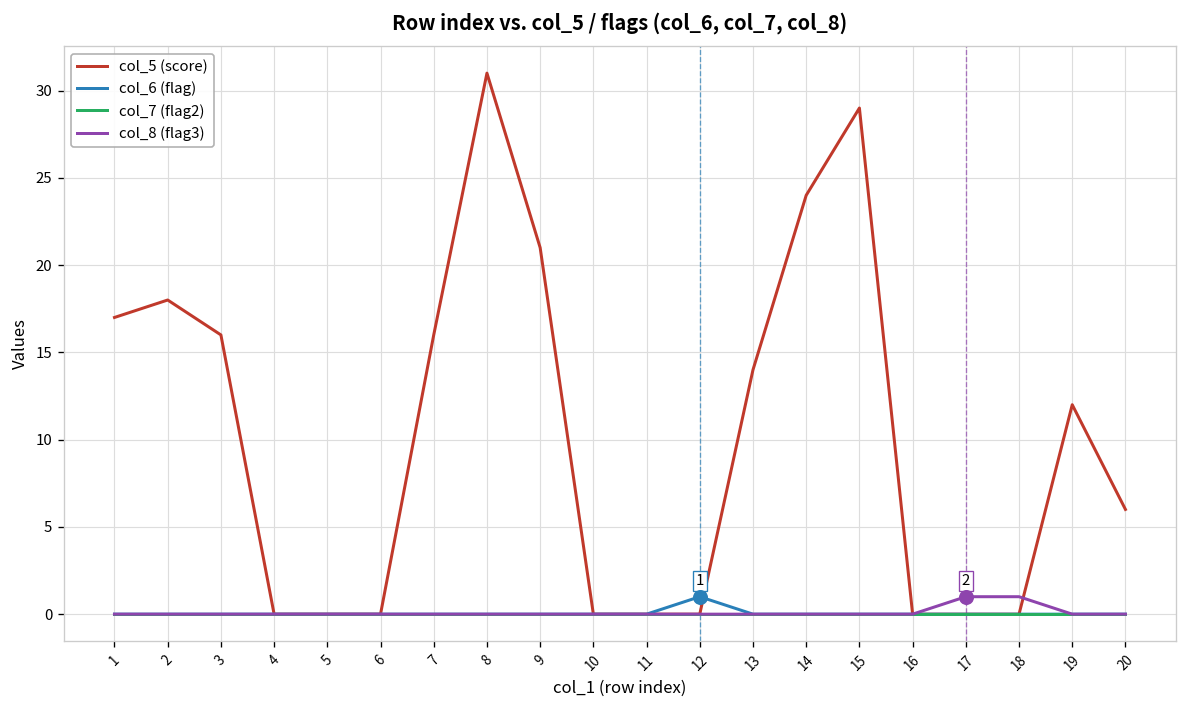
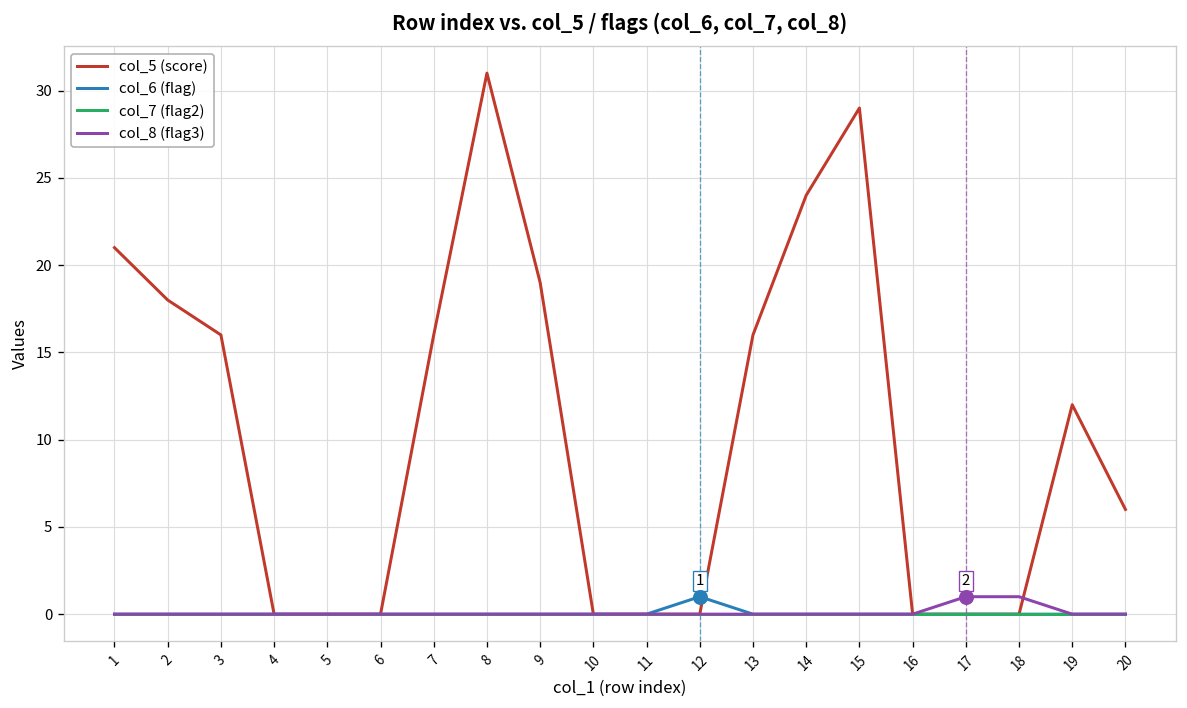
col_5 (score), 1: 17 -> 21
col_5 (score), 9: 21 -> 19
col_5 (score), 13: 14 -> 16
